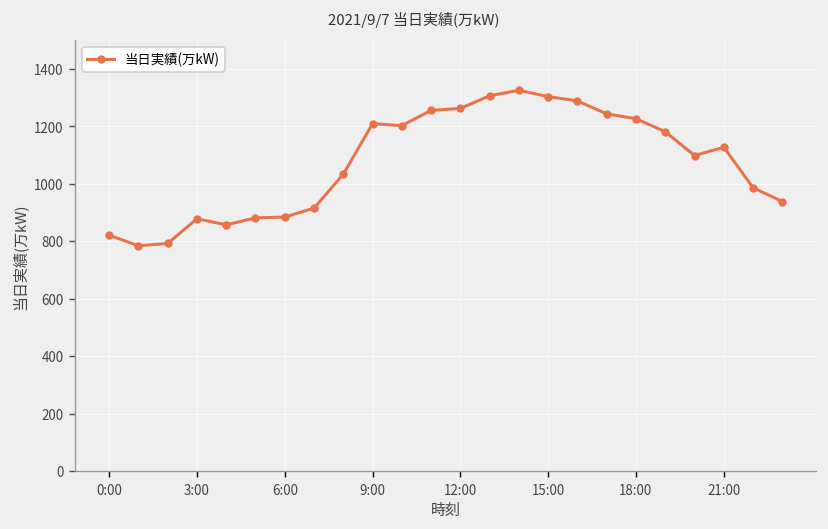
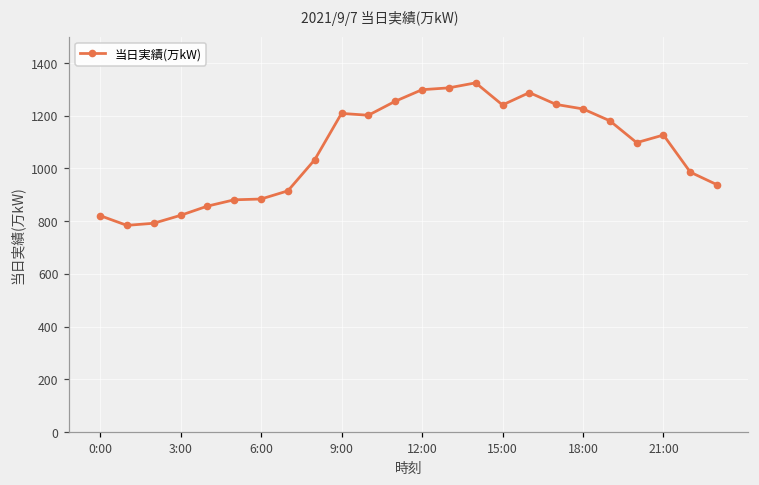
3:00: 880 -> 820
12:00: 1260 -> 1300
15:00: 1300 -> 1240
